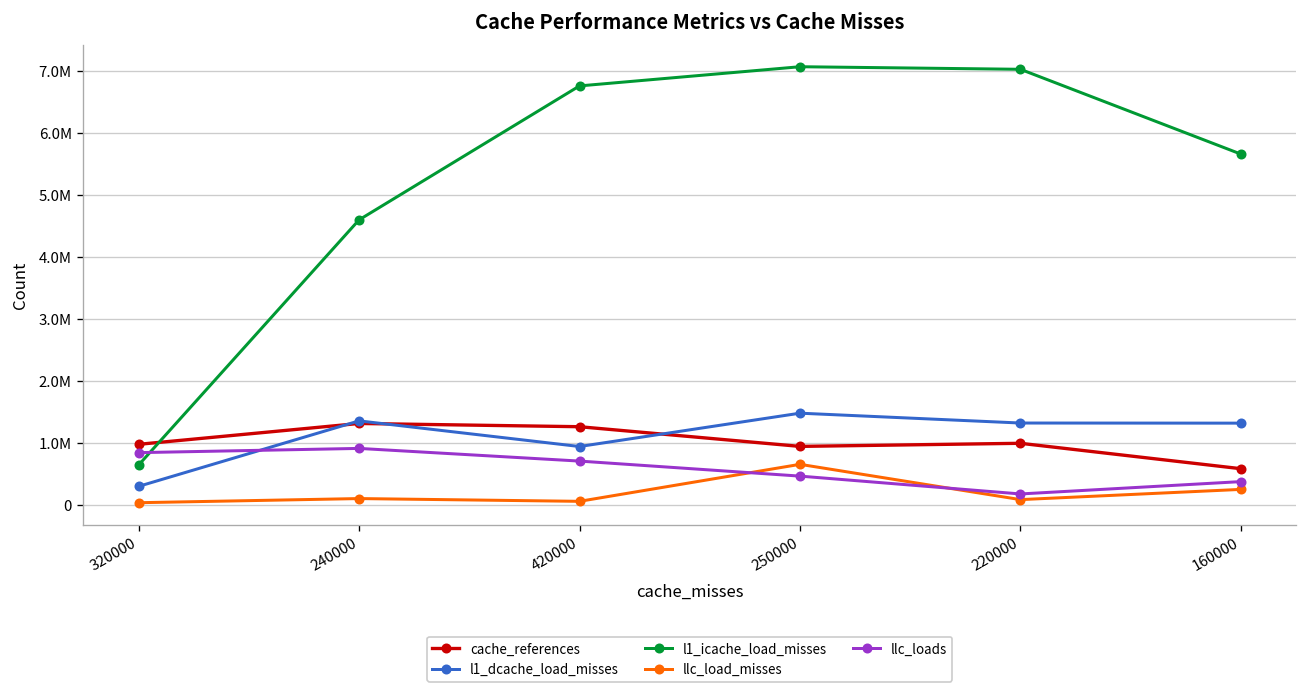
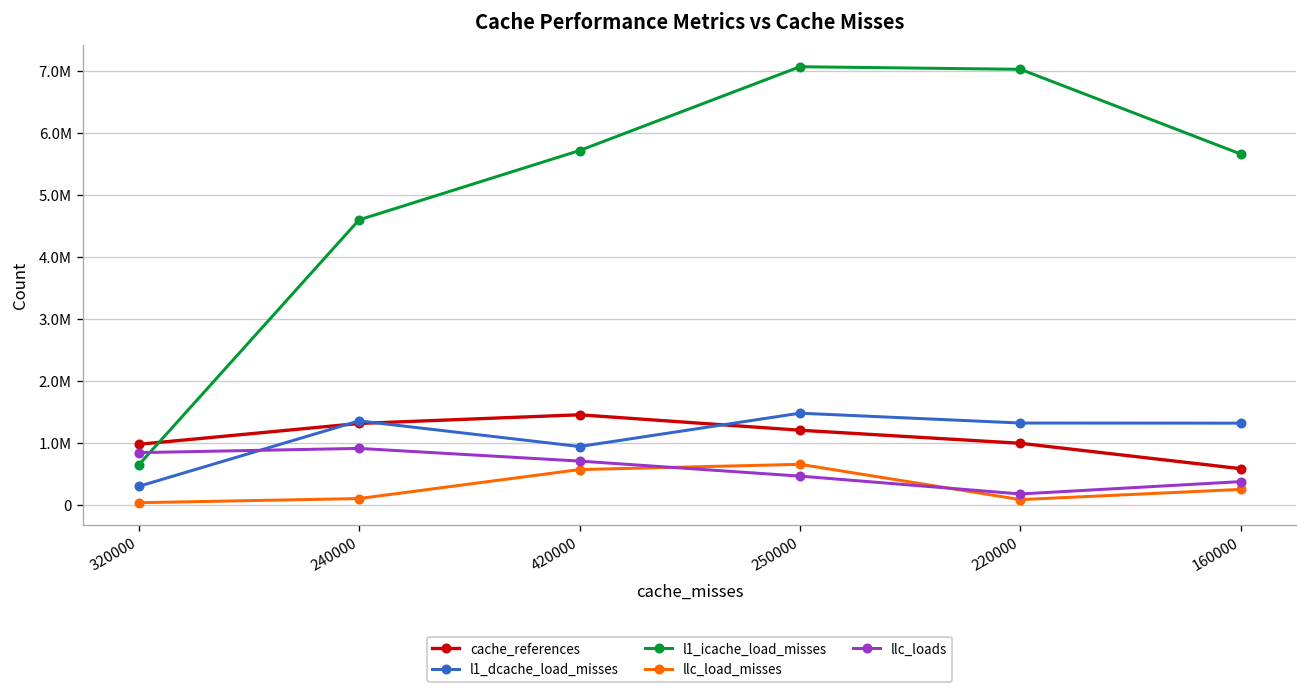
cache_references, 420000: 1300000 -> 1500000
l1_icache_load_misses, 420000: 6800000 -> 5700000
llc_load_misses, 420000: 100000 -> 600000
cache_references, 250000: 1000000 -> 1200000
